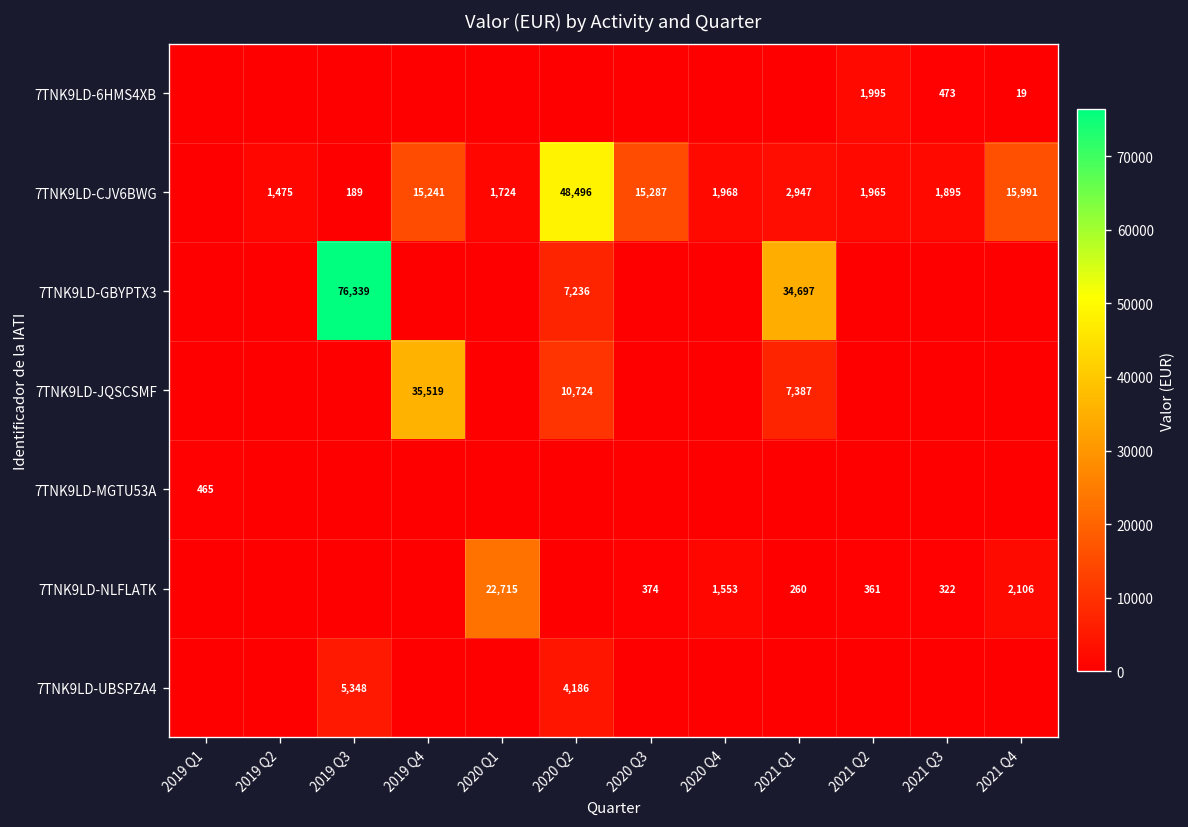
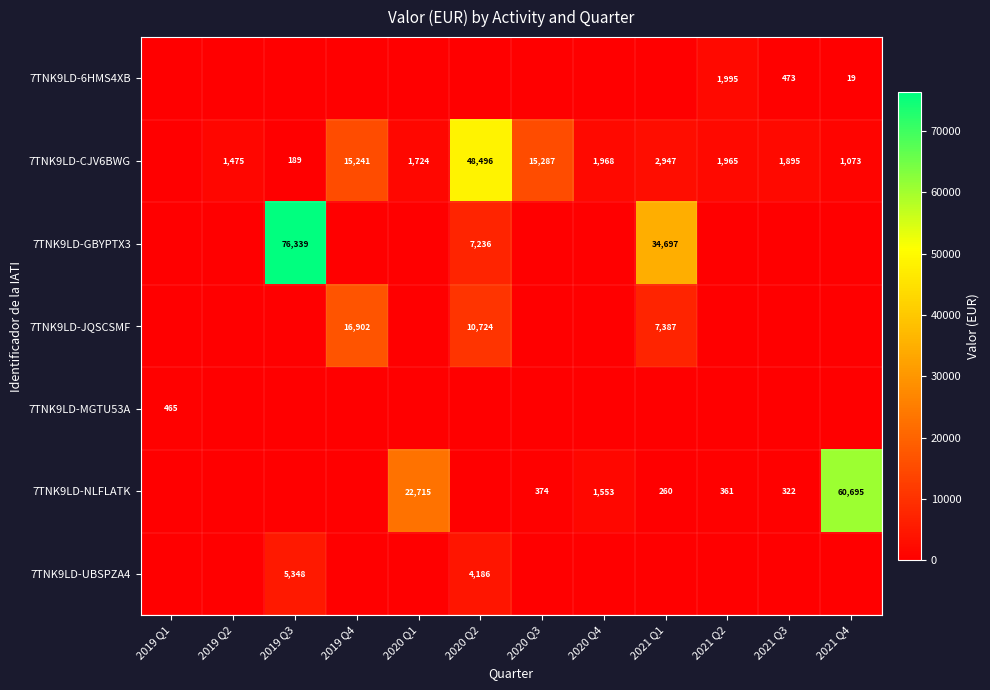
7TNK9LD-CJV6BWG, 2021 Q4: 15,991 -> 1,073
7TNK9LD-JQSCSMF, 2019 Q4: 35,519 -> 16,902
7TNK9LD-NLFLATK, 2021 Q4: 2,106 -> 60,695
